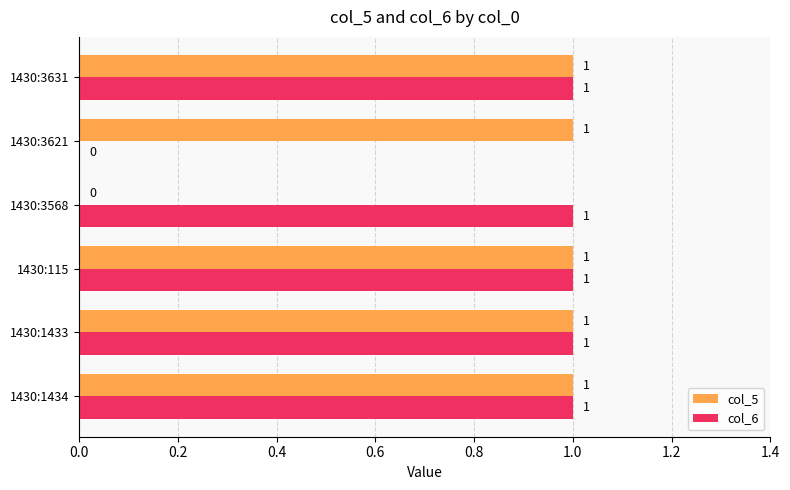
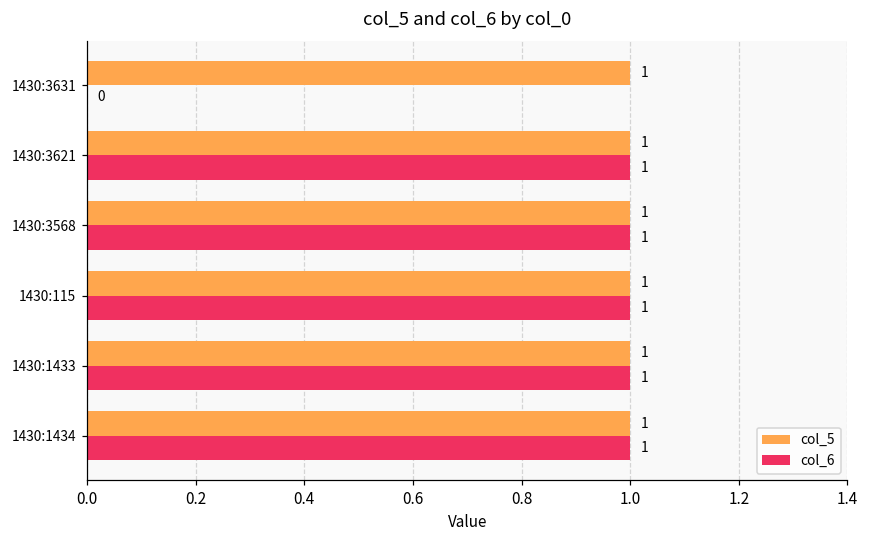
col_6, 1430:3631: 1 -> 0
col_6, 1430:3621: 0 -> 1
col_5, 1430:3568: 0 -> 1
